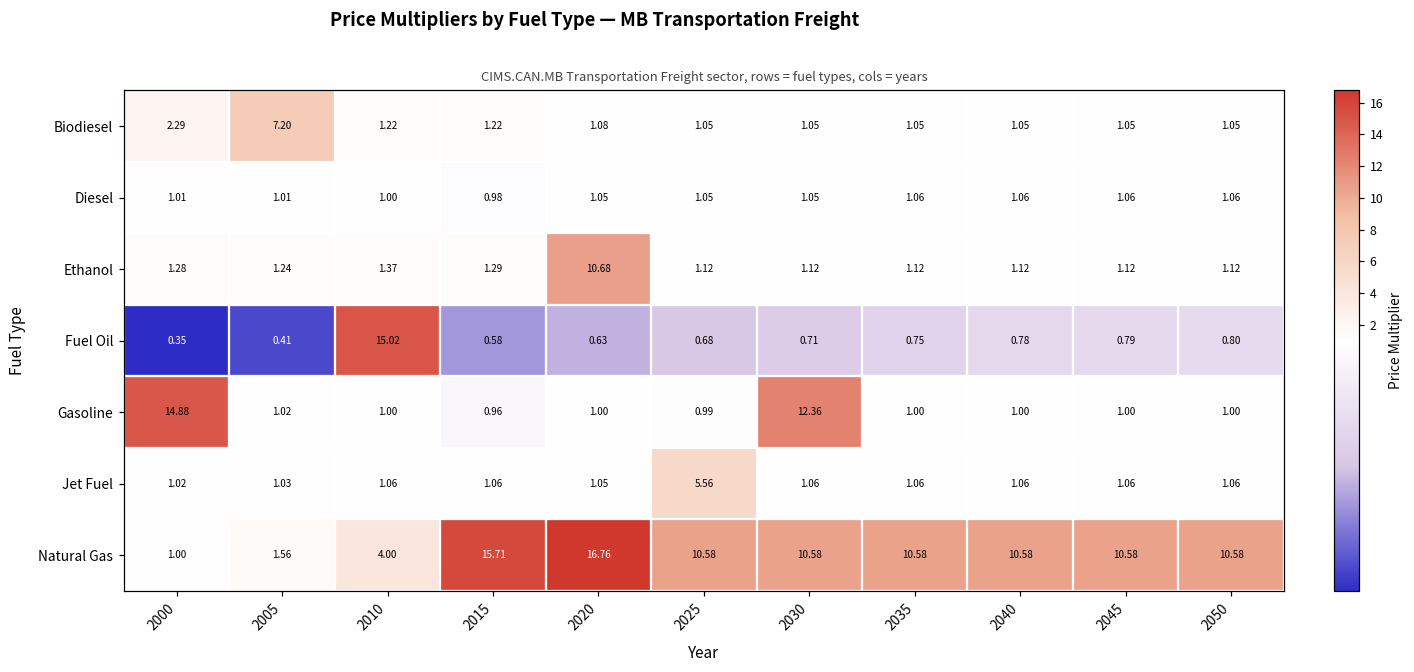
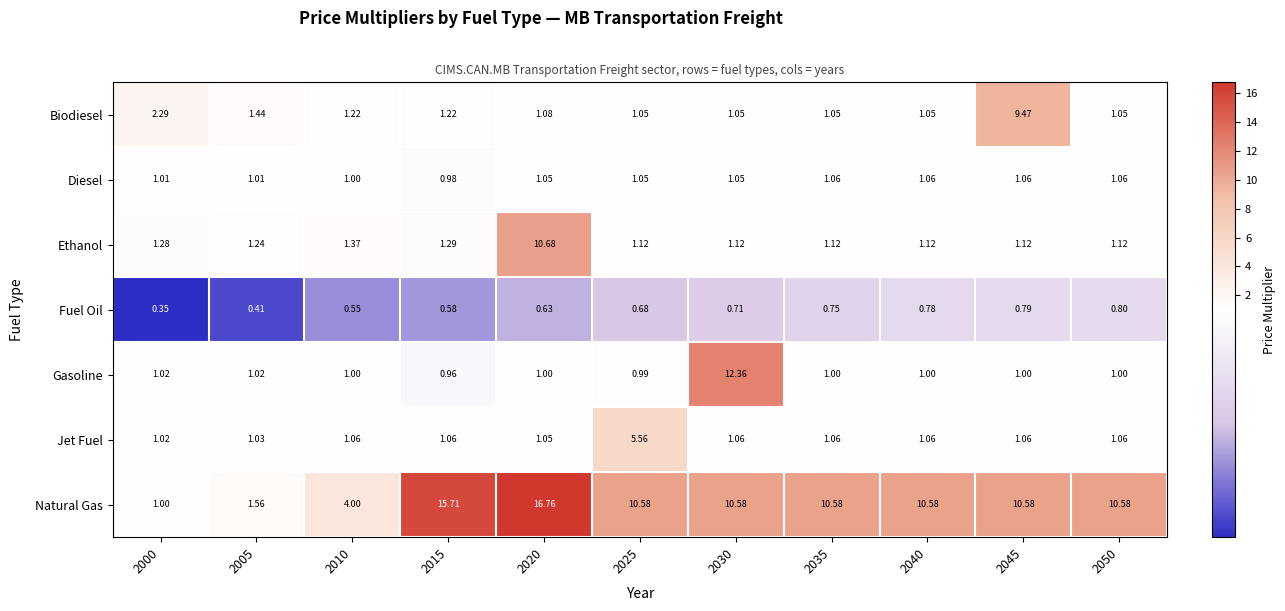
Biodiesel, 2005: 7.20 -> 1.44
Biodiesel, 2045: 1.05 -> 9.47
Fuel Oil, 2010: 15.02 -> 0.55
Gasoline, 2000: 14.88 -> 1.02
